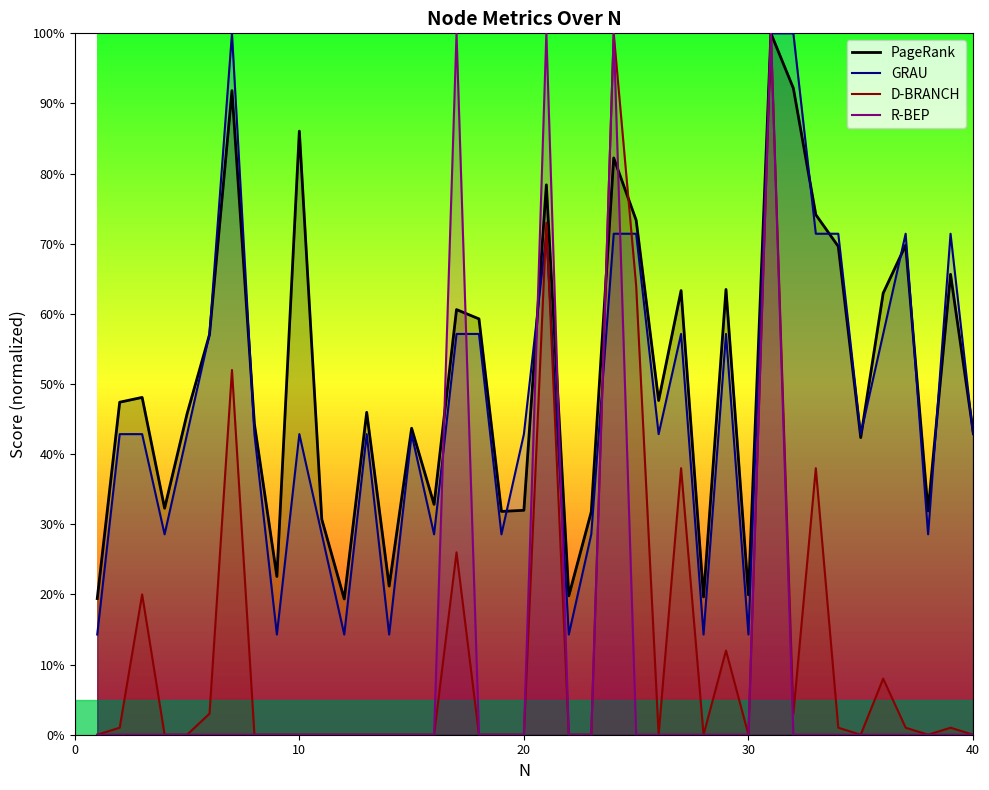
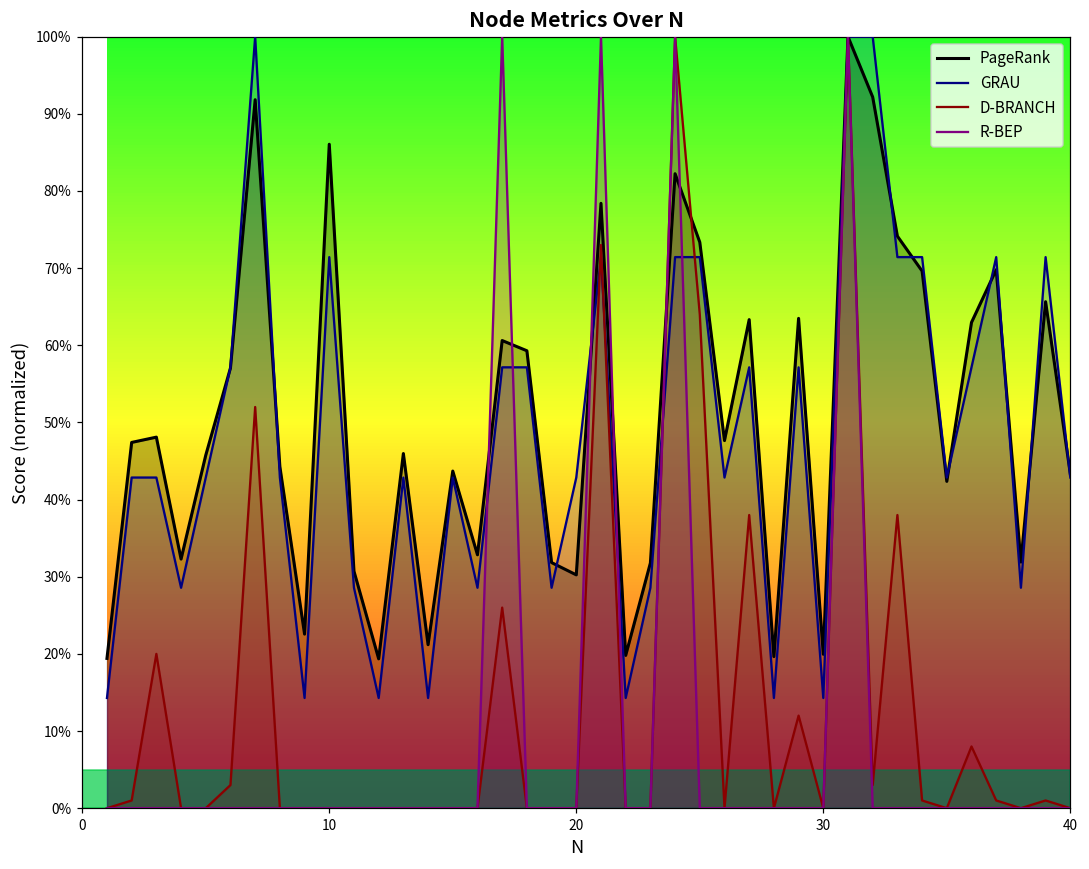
GRAU, 10: 43% -> 71%
PageRank, 20: 32% -> 30%
